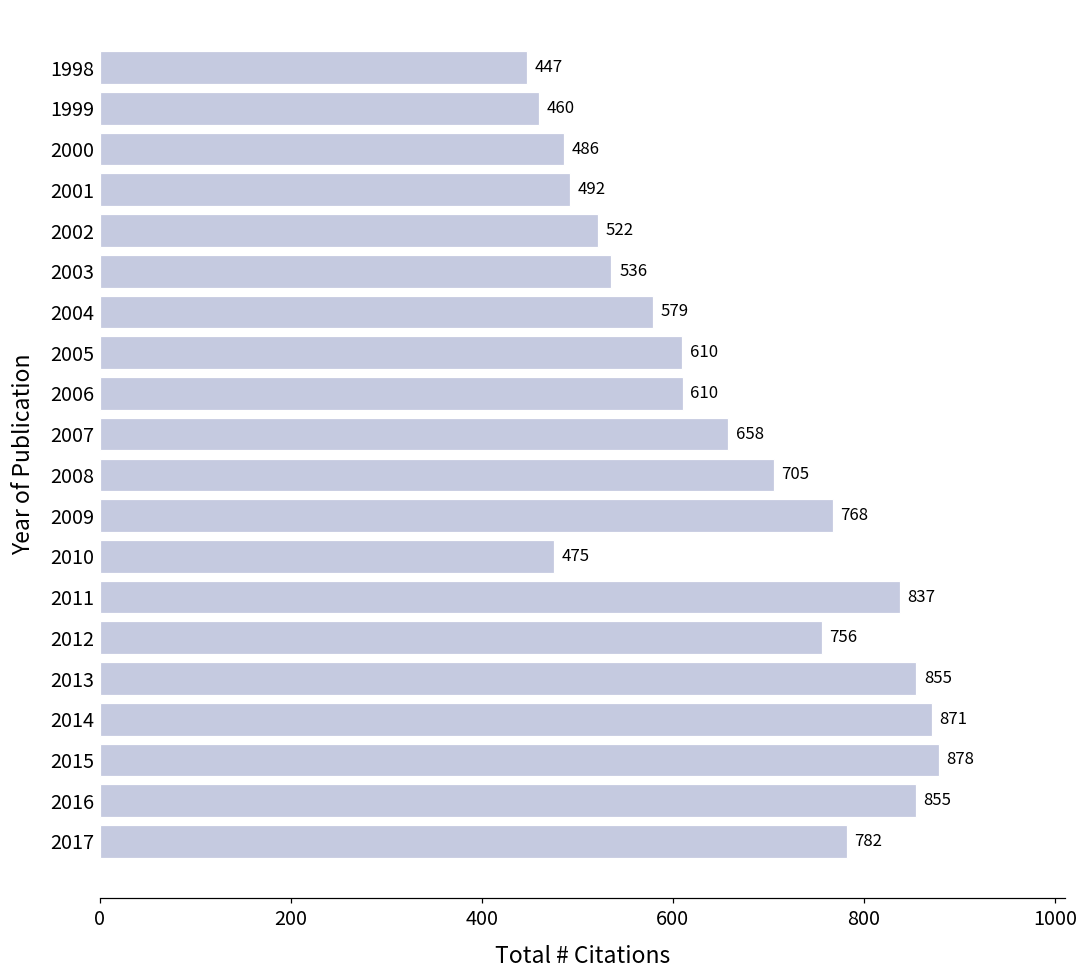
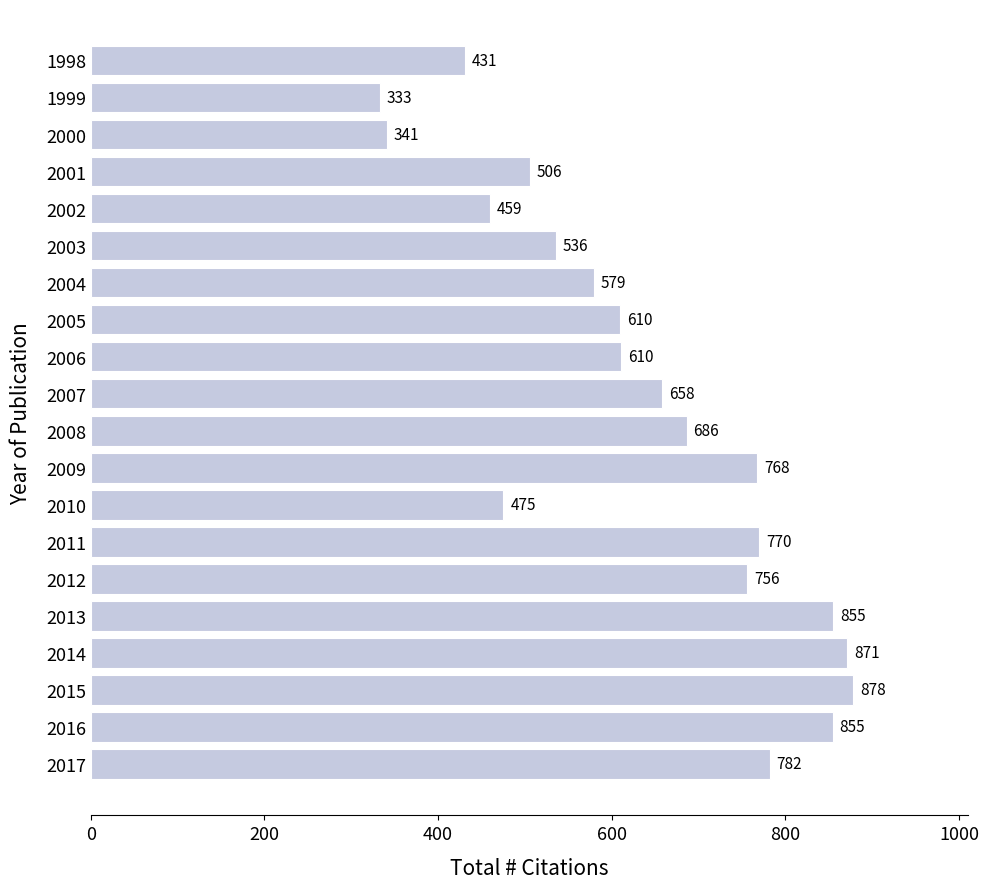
1998: 447 -> 431
1999: 460 -> 333
2000: 486 -> 341
2001: 492 -> 506
2002: 522 -> 459
2008: 705 -> 686
2011: 837 -> 770
